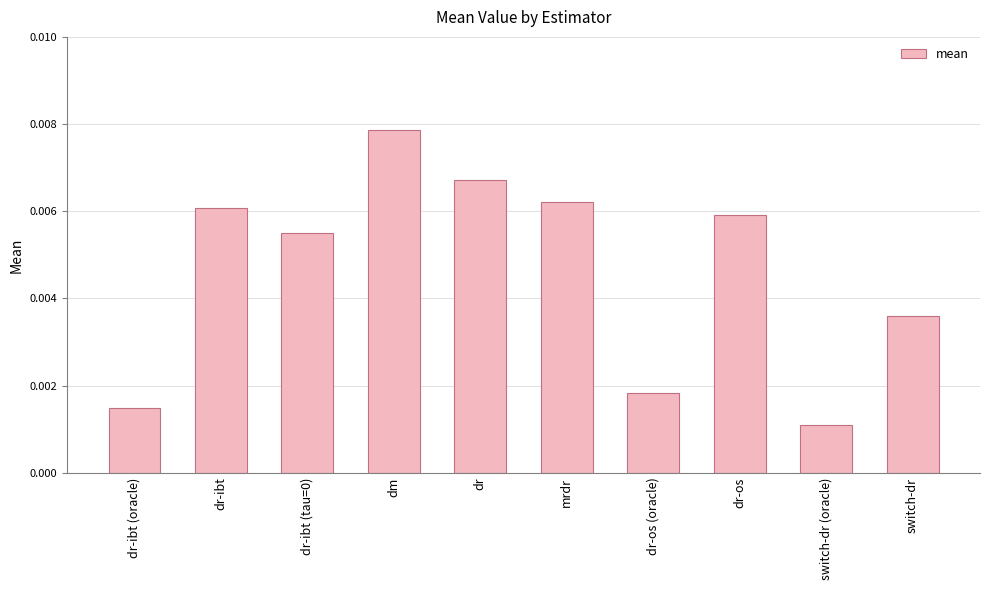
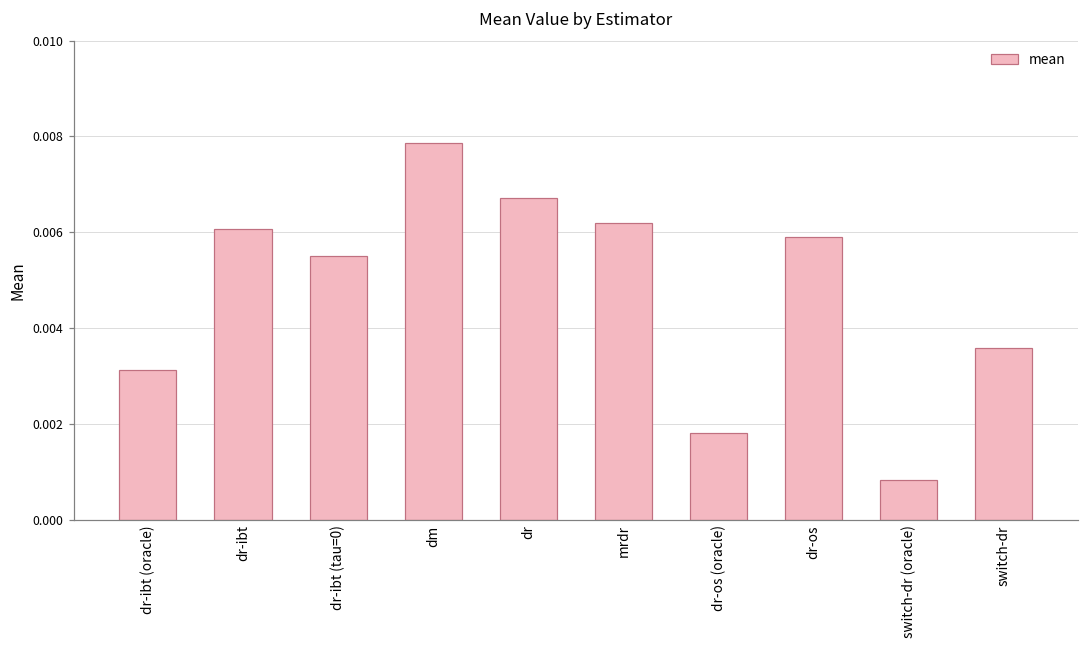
dr-ibt (oracle): 0.0015 -> 0.0031
switch-dr (oracle): 0.0011 -> 0.0008
